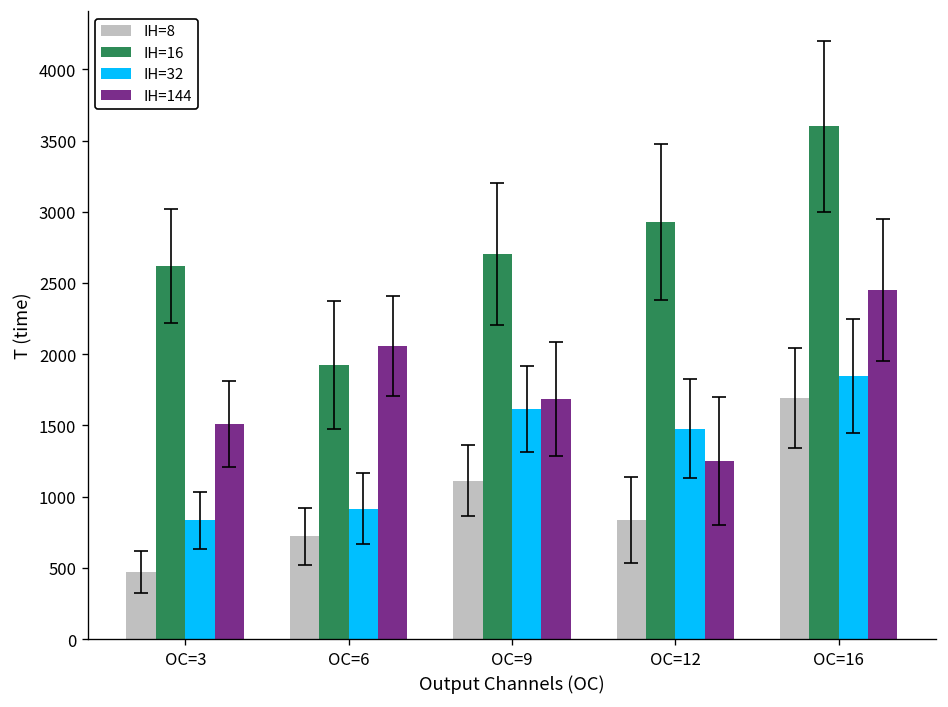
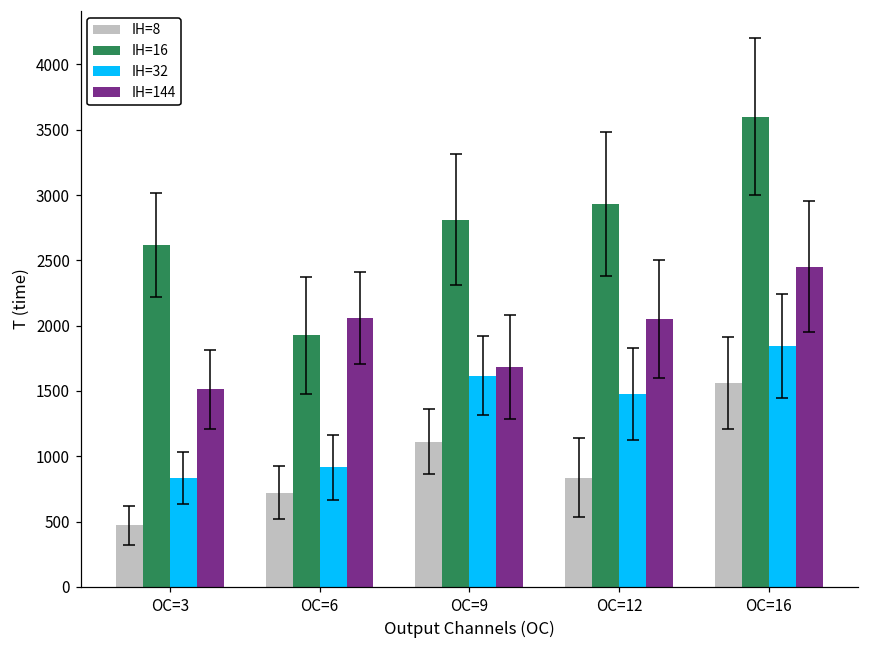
IH=16, OC=9: 2700 -> 2810
IH=144, OC=12: 1250 -> 2050
IH=8, OC=16: 1690 -> 1560
